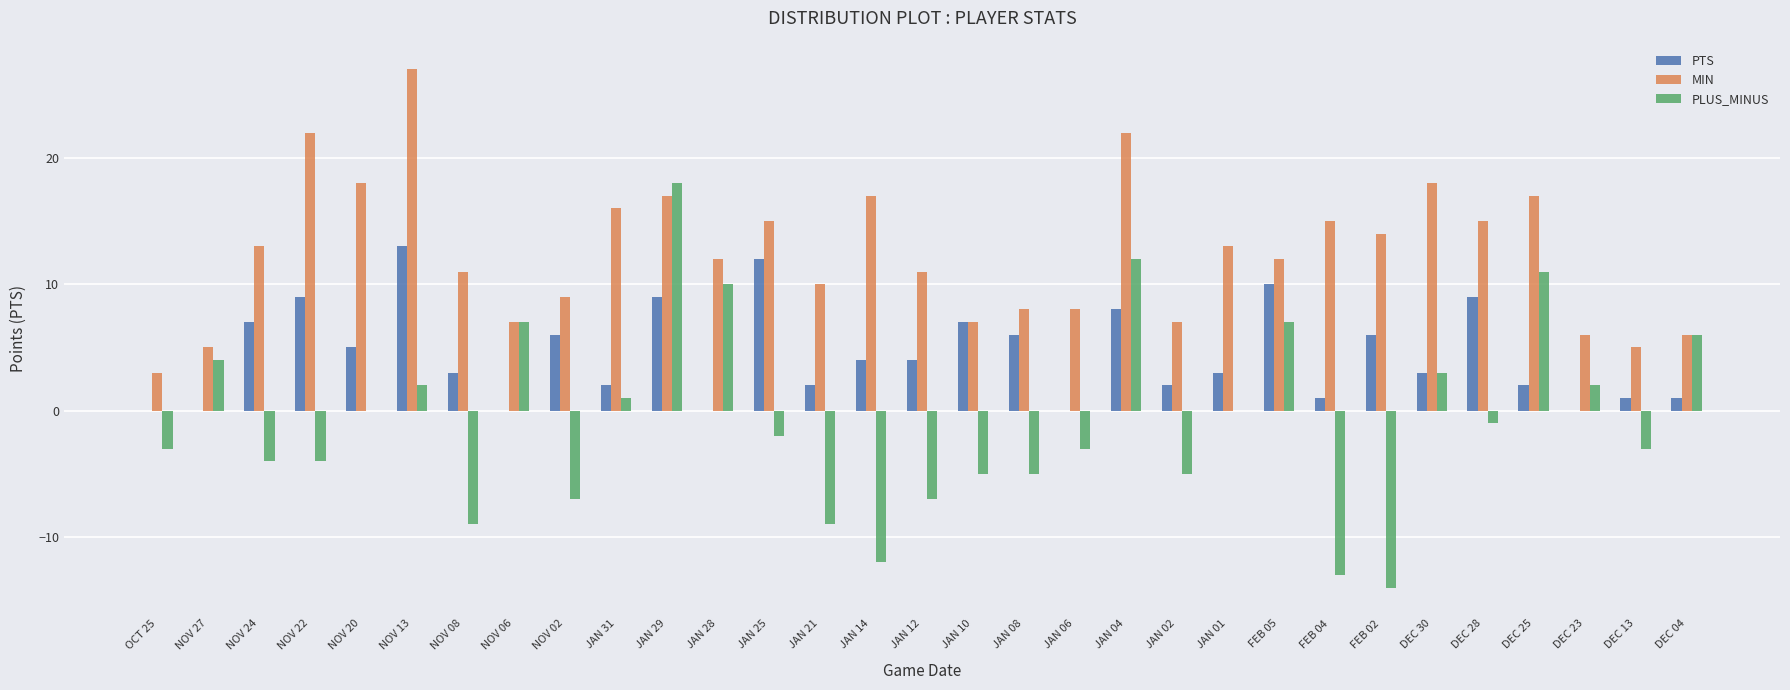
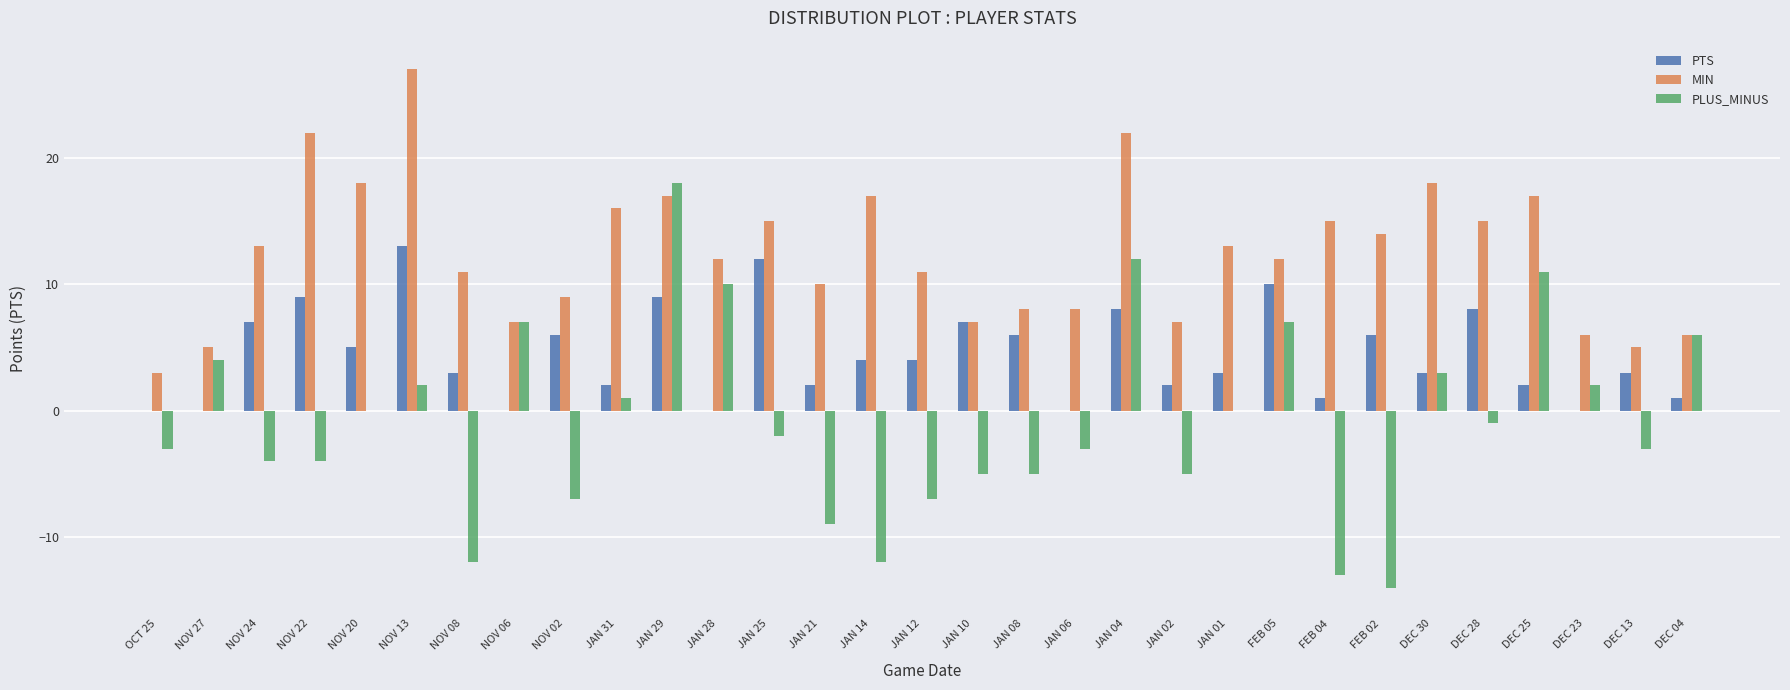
PLUS_MINUS, NOV 08: -9 -> -12
PTS, DEC 28: 9 -> 8
PTS, DEC 13: 1 -> 3
